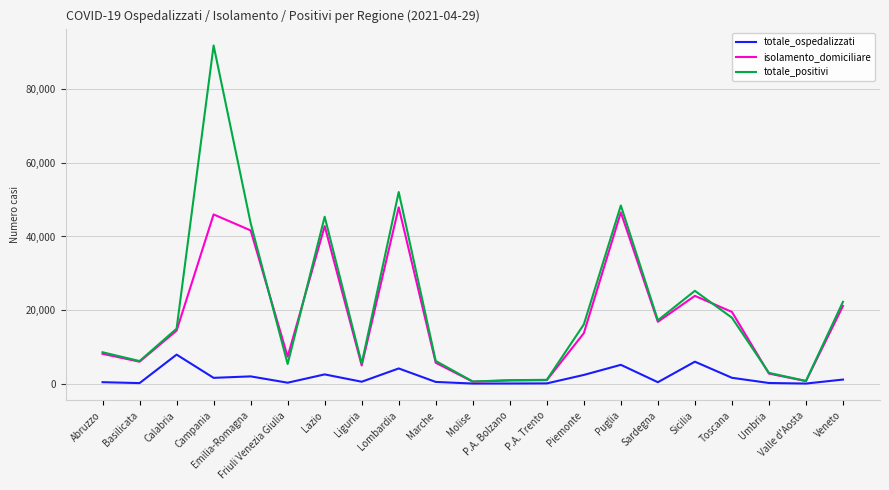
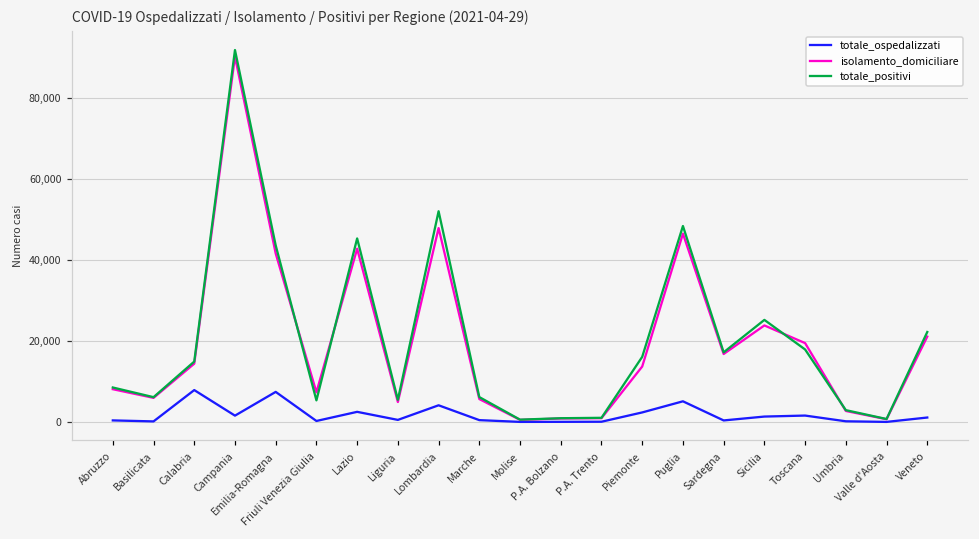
isolamento_domiciliare, Campania: 46,000 -> 90,000
totale_ospedalizzati, Emilia-Romagna: 2,000 -> 7,000
totale_ospedalizzati, Sicilia: 6,000 -> 1,000
